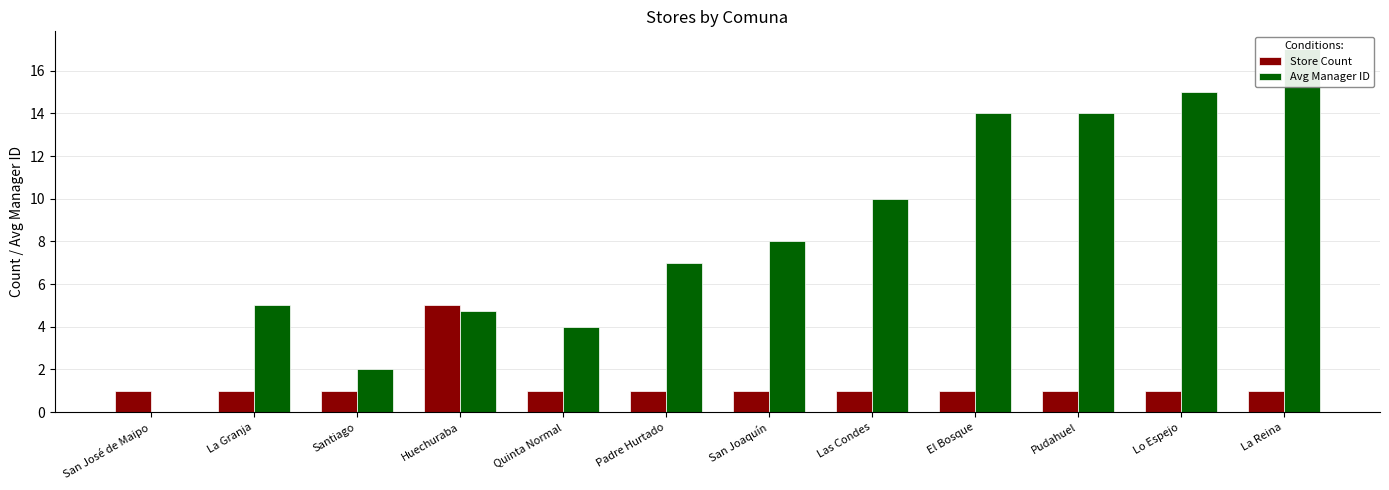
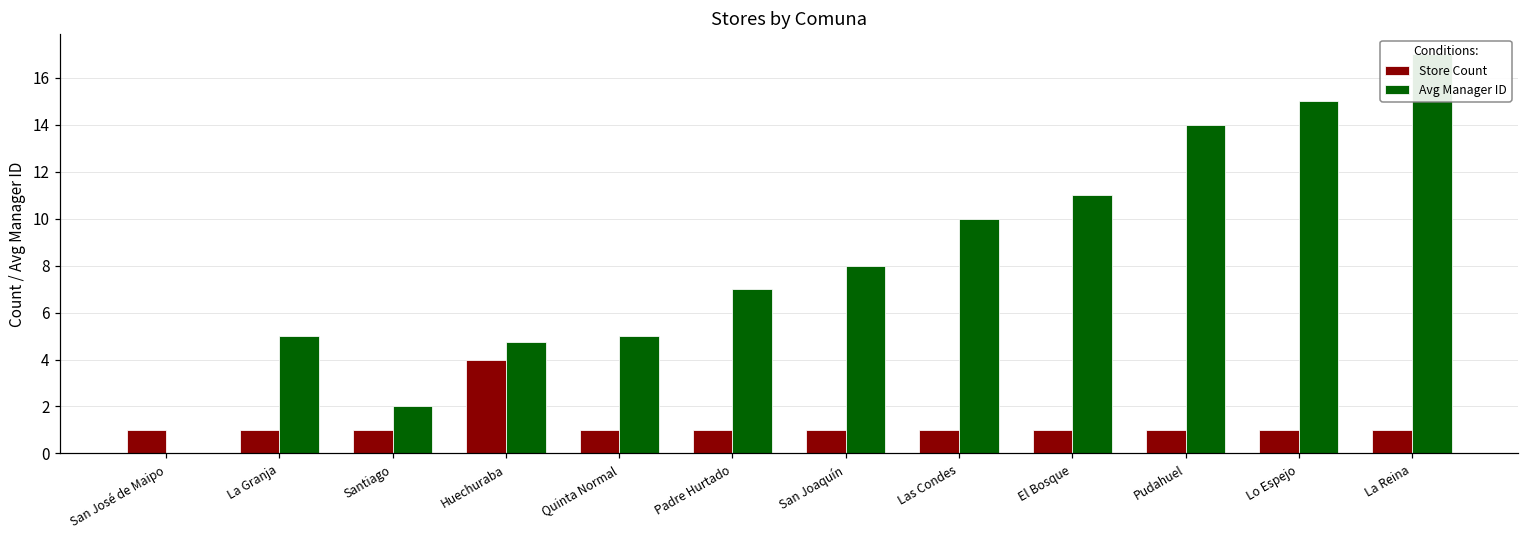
Store Count, Huechuraba: 5 -> 4
Avg Manager ID, Quinta Normal: 4 -> 5
Avg Manager ID, El Bosque: 14 -> 11
